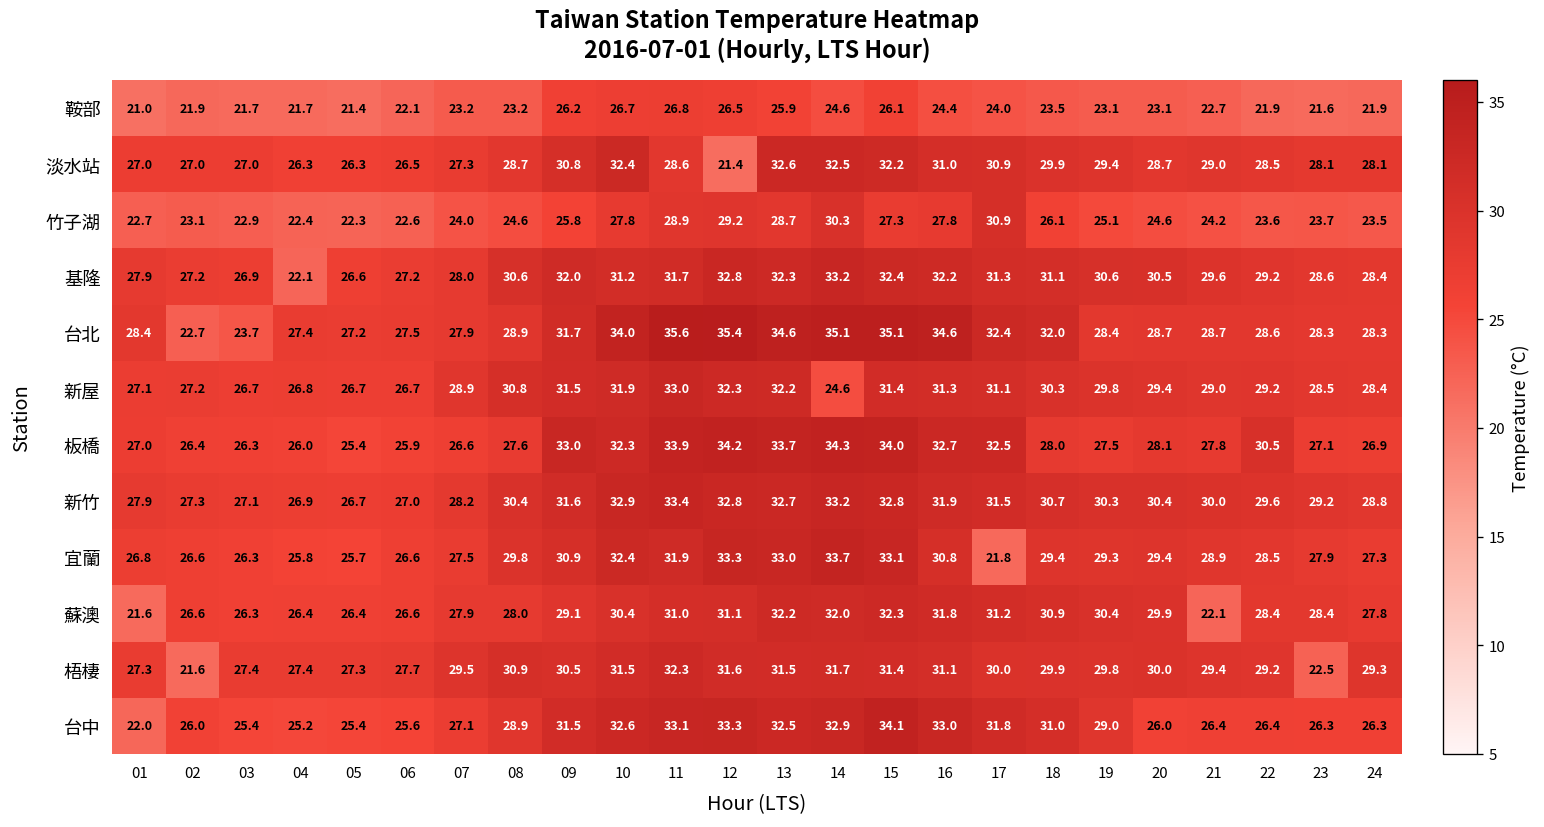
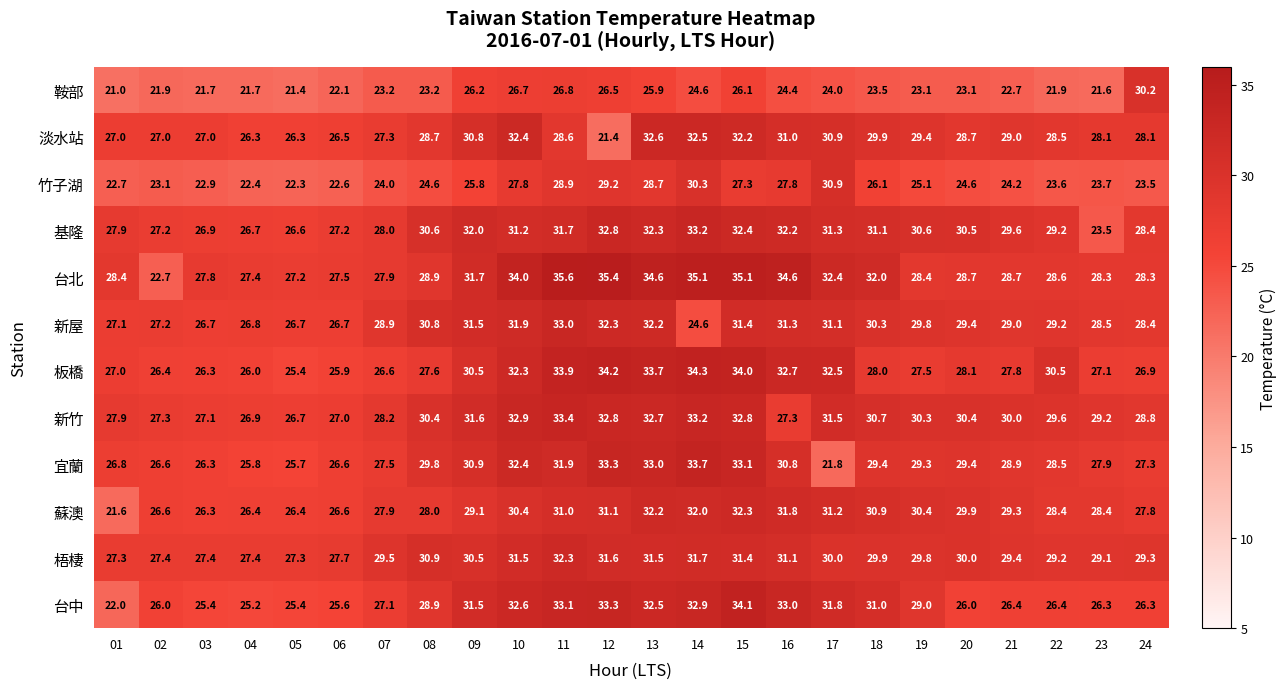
鞍部, 24: 21.9 -> 30.2
基隆, 04: 22.1 -> 26.7
基隆, 23: 28.6 -> 23.5
台北, 03: 23.7 -> 27.8
板橋, 09: 33.0 -> 30.5
新竹, 16: 31.9 -> 27.3
蘇澳, 21: 22.1 -> 29.3
梧棲, 02: 21.6 -> 27.4
梧棲, 23: 22.5 -> 29.1
